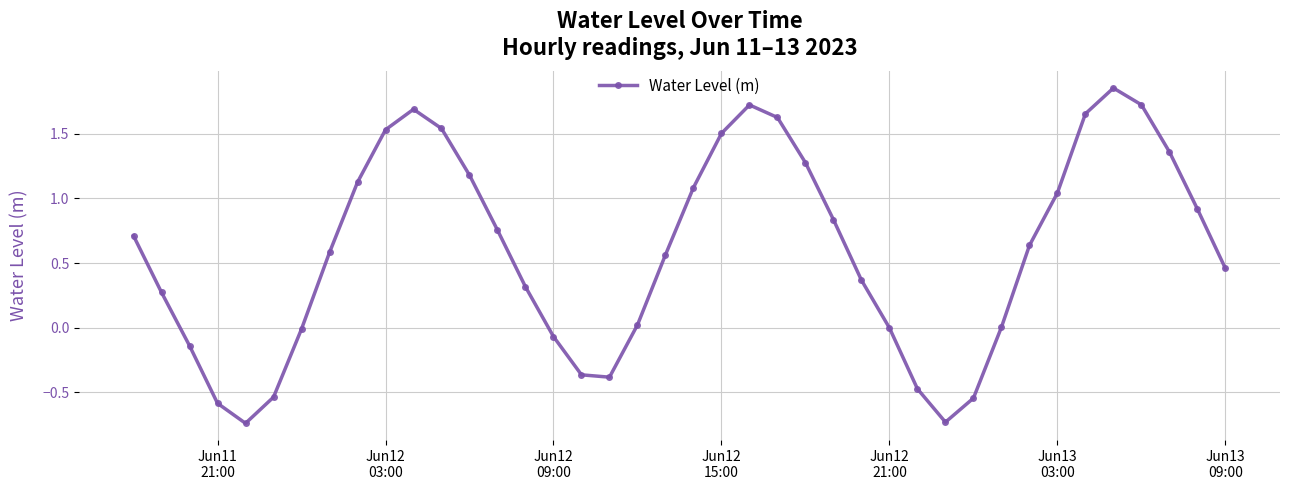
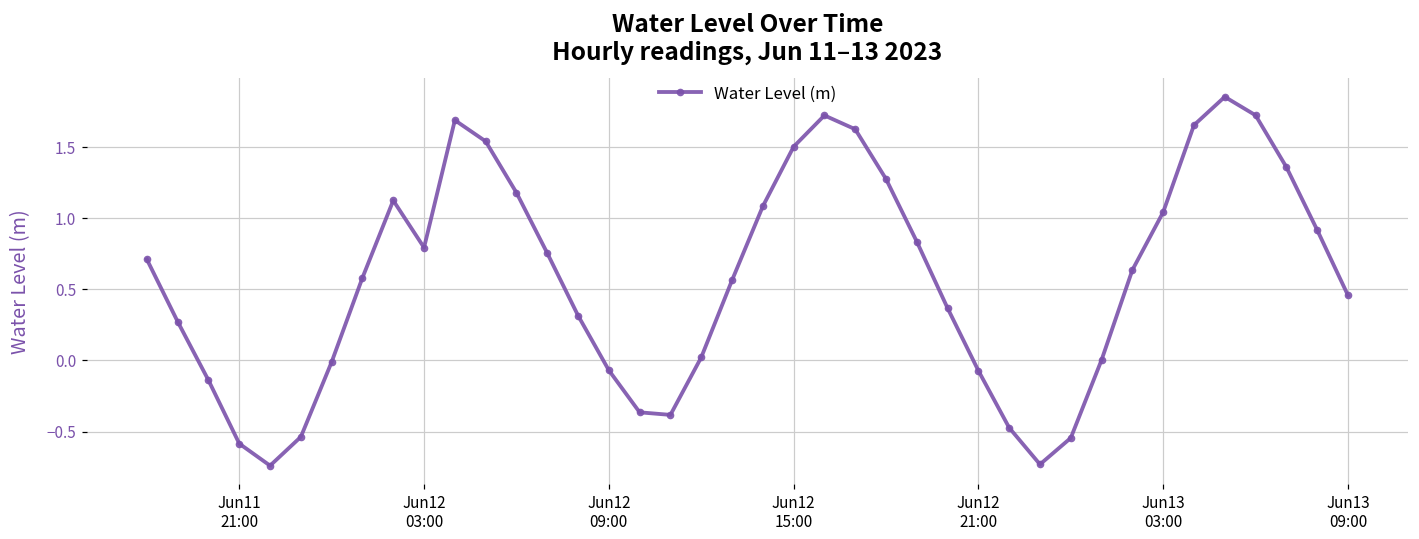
Jun12 03:00: 1.53 -> 0.79
Jun12 21:00: 0.00 -> -0.07
